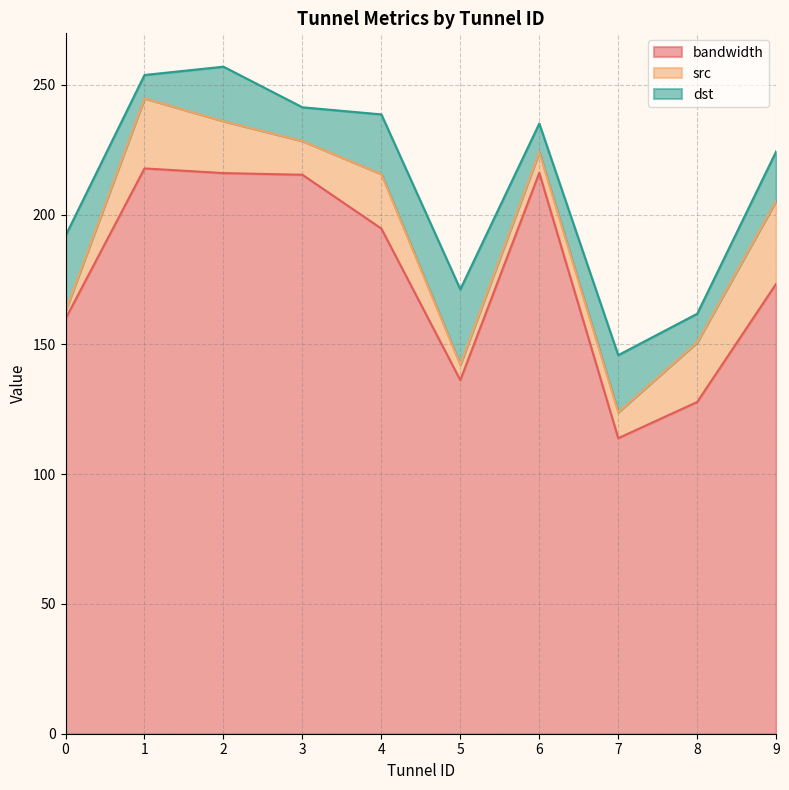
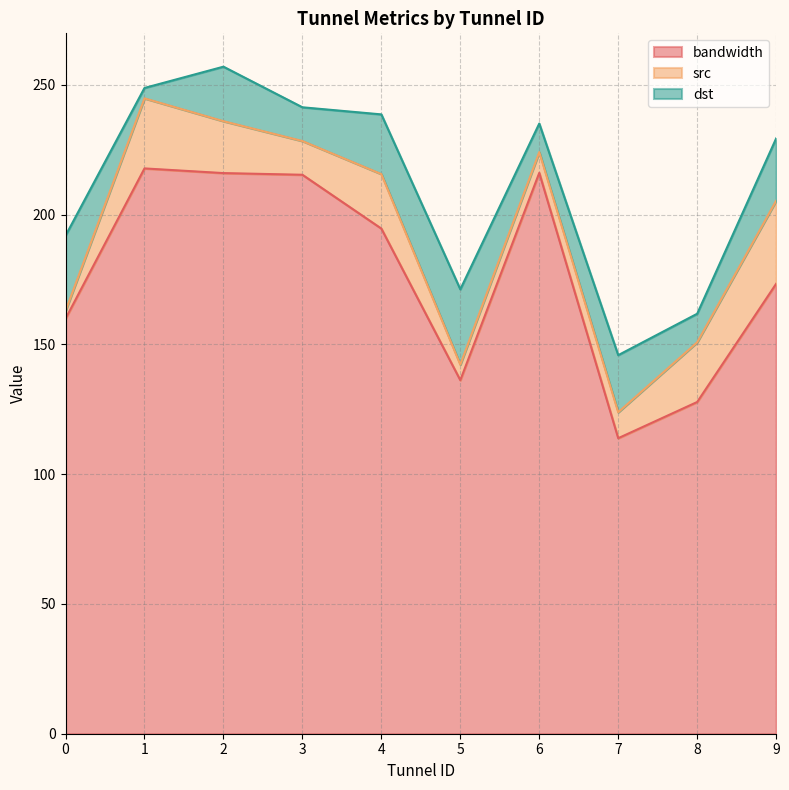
dst, 1: 9 -> 4
dst, 9: 19 -> 24
